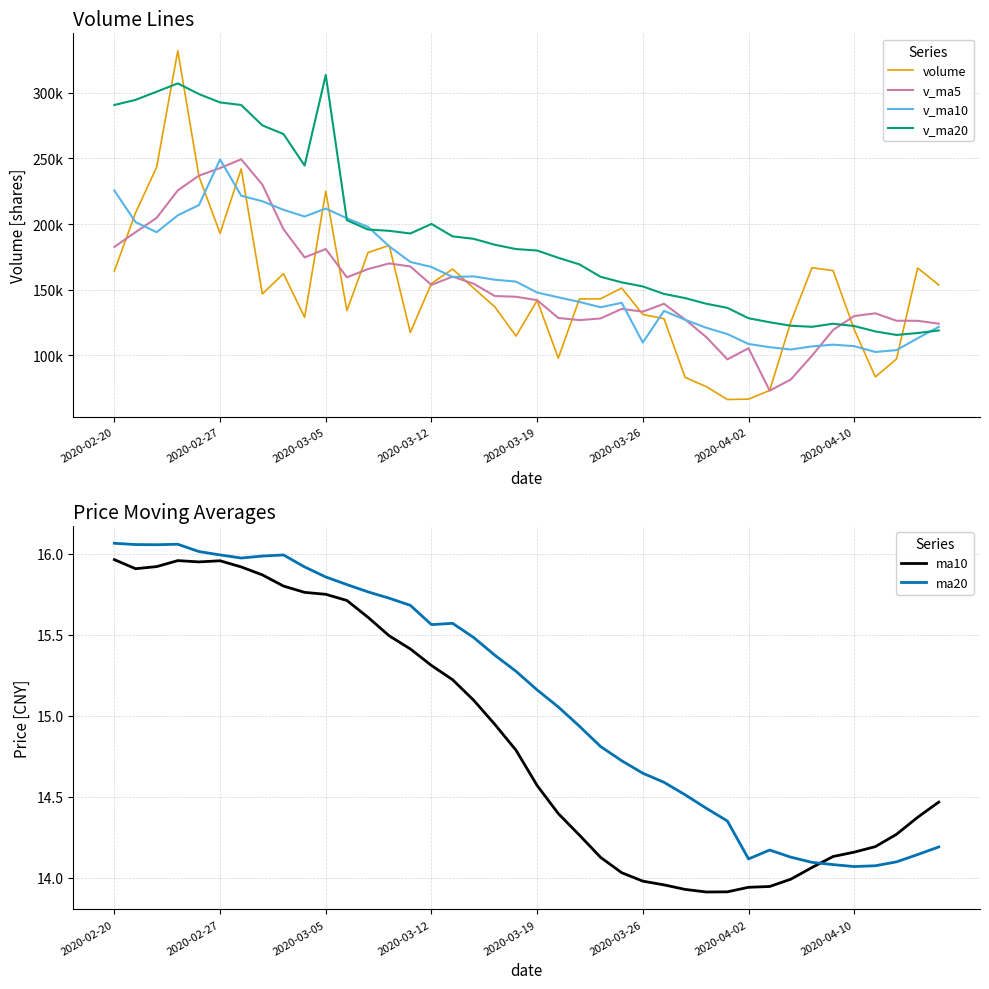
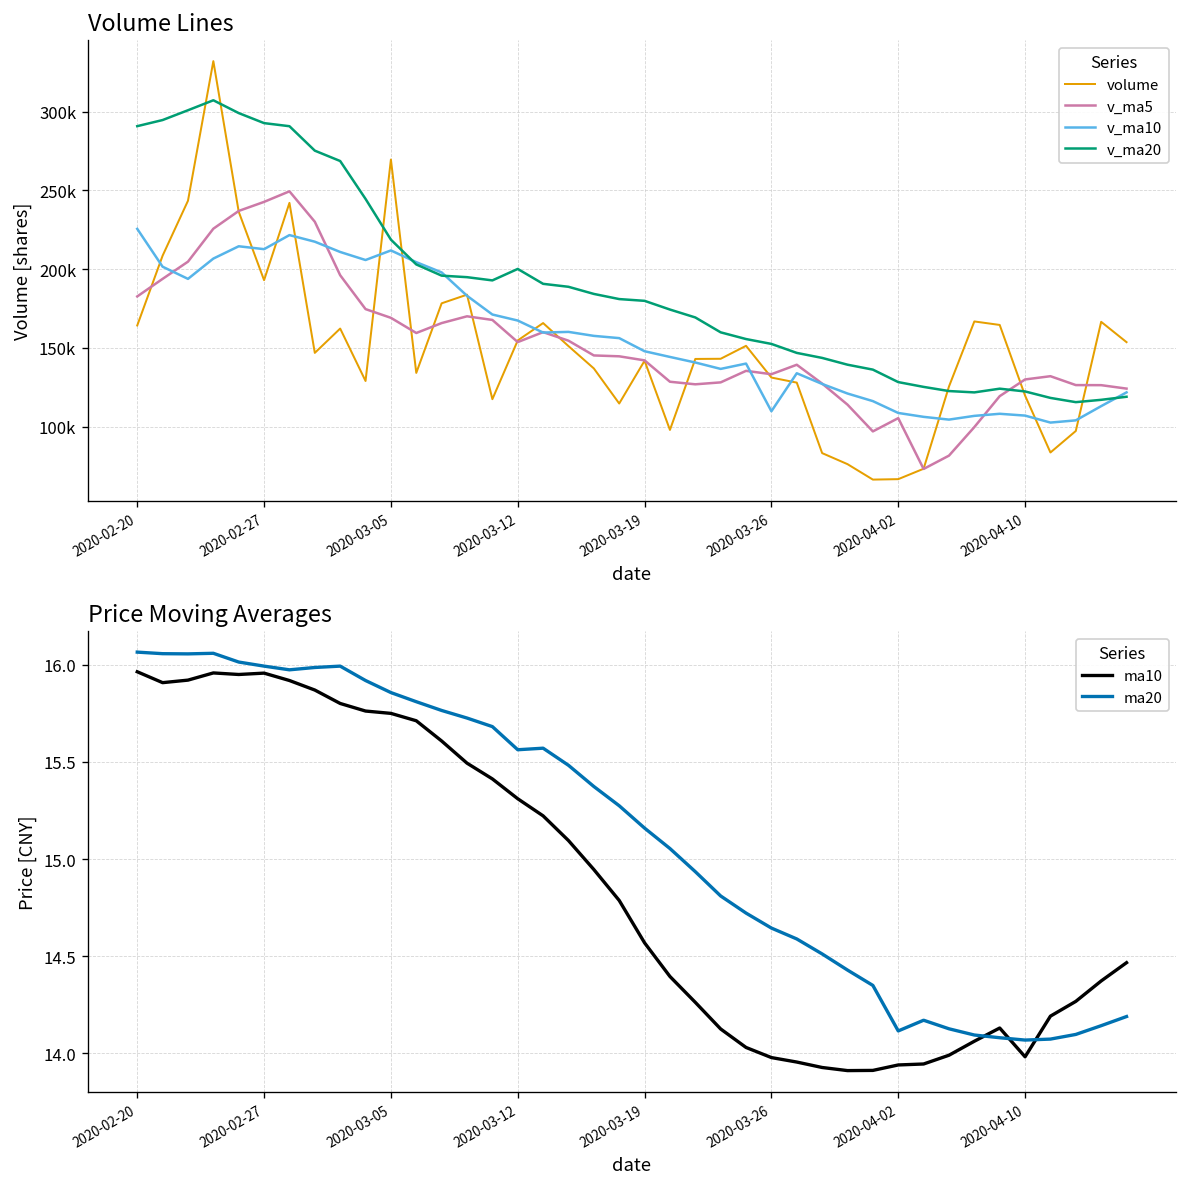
Volume Lines, v_ma10, 2020-02-27: 249000 -> 213000
Volume Lines, volume, 2020-03-05: 225000 -> 270000
Volume Lines, v_ma5, 2020-03-05: 181000 -> 169000
Volume Lines, v_ma20, 2020-03-05: 314000 -> 219000
Price Moving Averages, ma10, 2020-04-10: 14.16 -> 13.98
